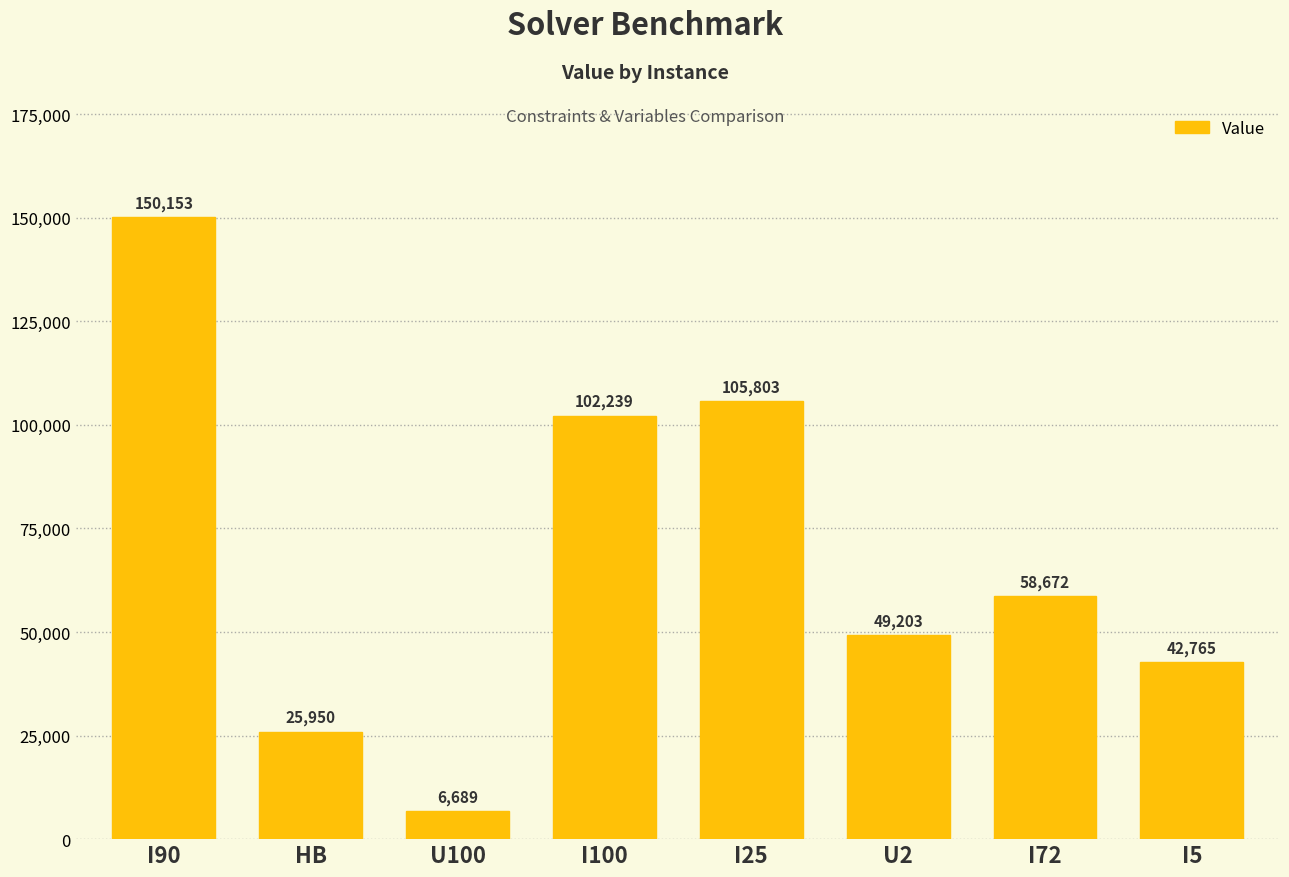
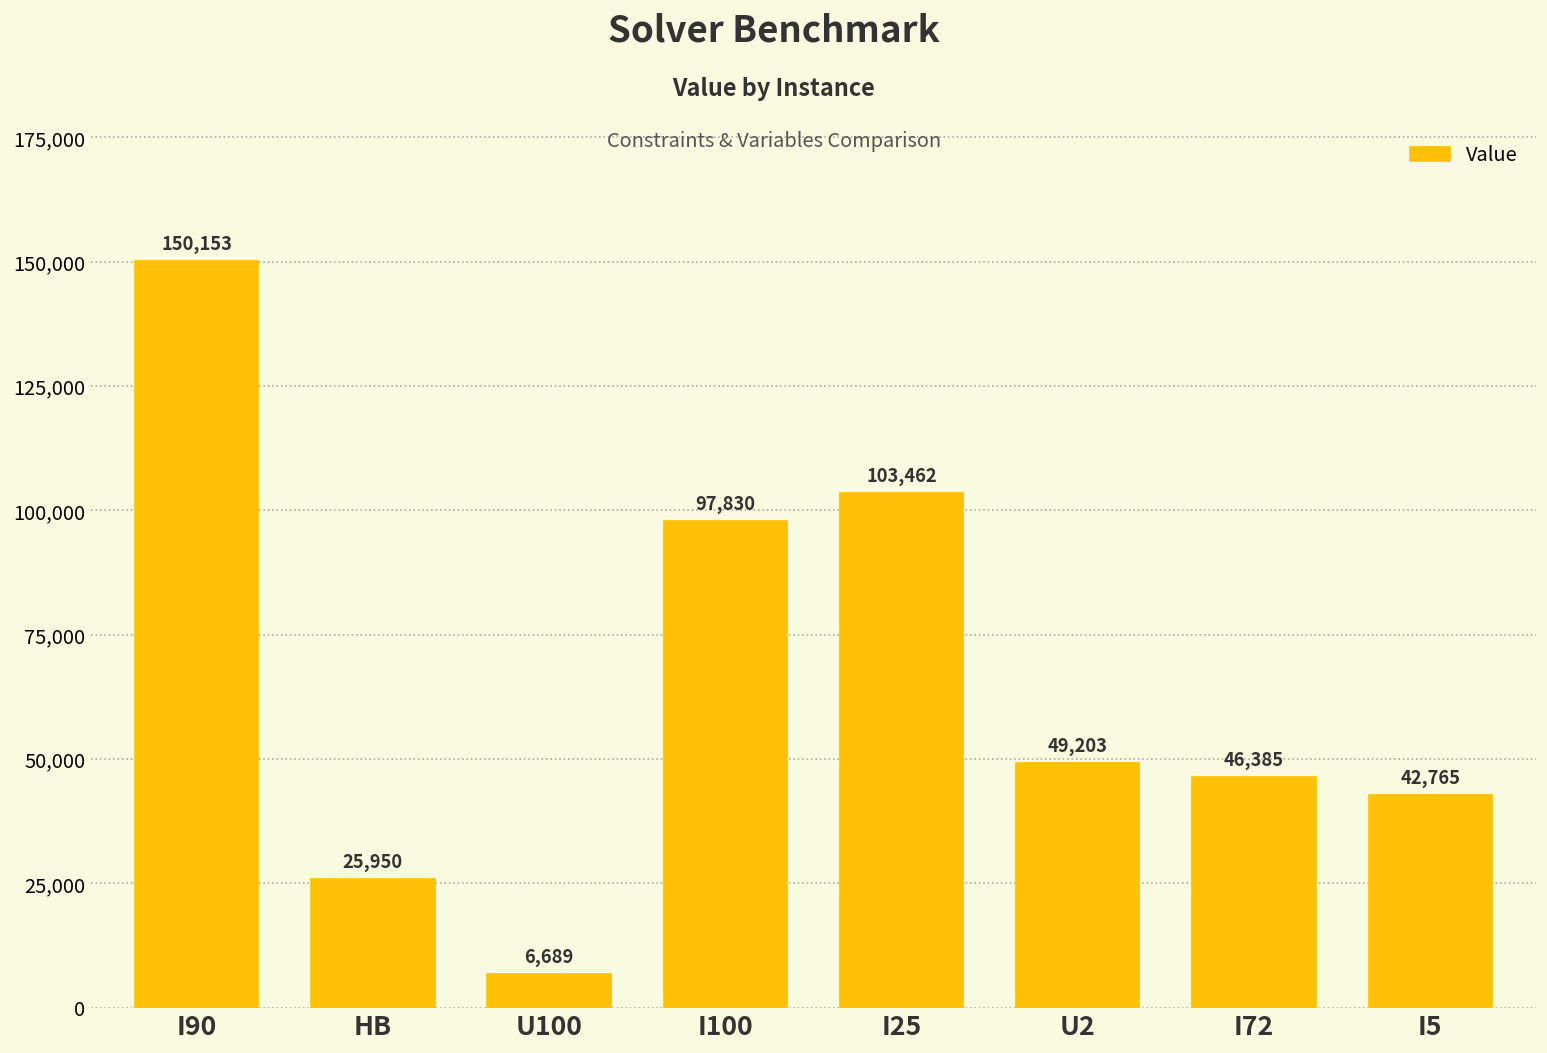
I100: 102,239 -> 97,830
I25: 105,803 -> 103,462
I72: 58,672 -> 46,385
